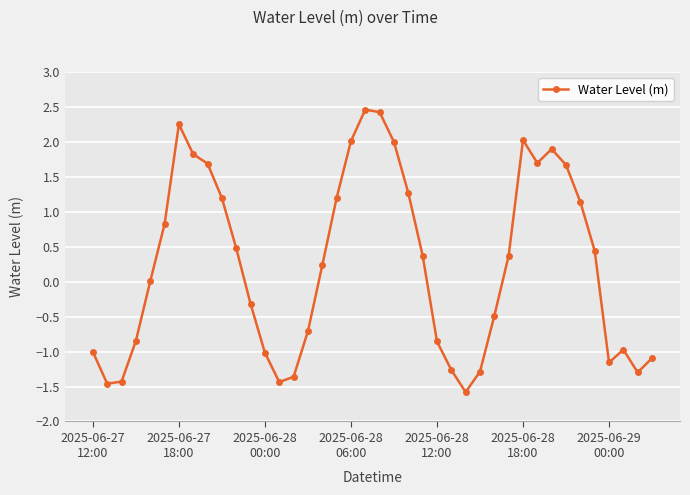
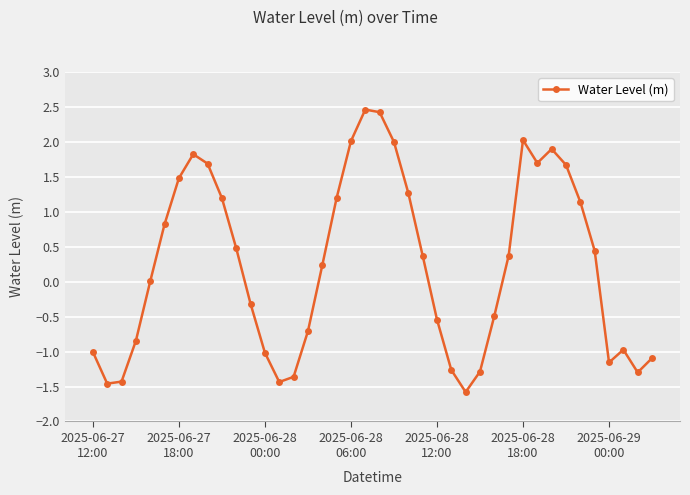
2025-06-27 18:00: 2.3 -> 1.5
2025-06-28 12:00: -0.9 -> -0.5
